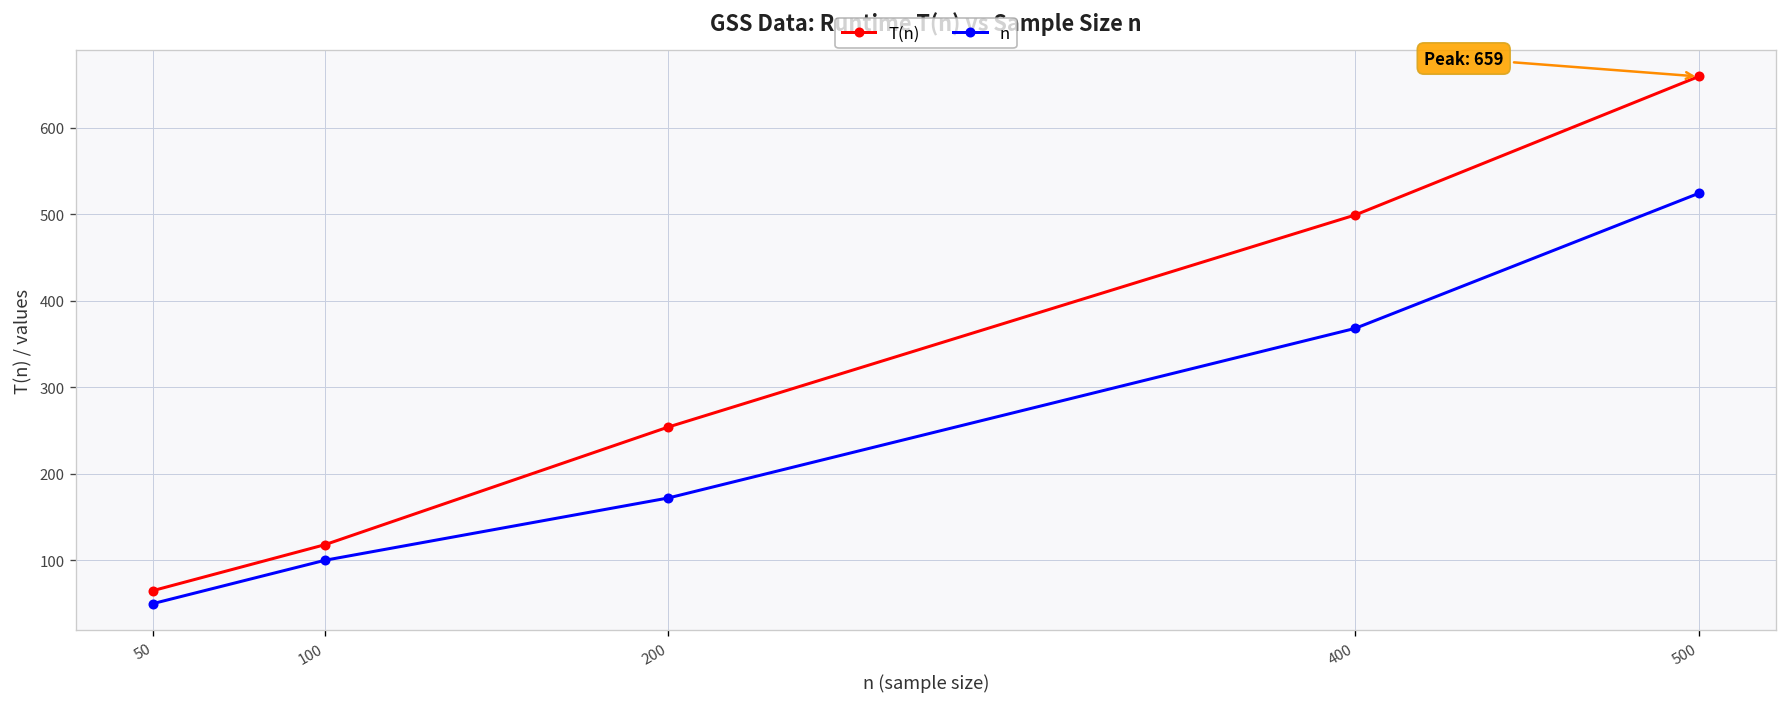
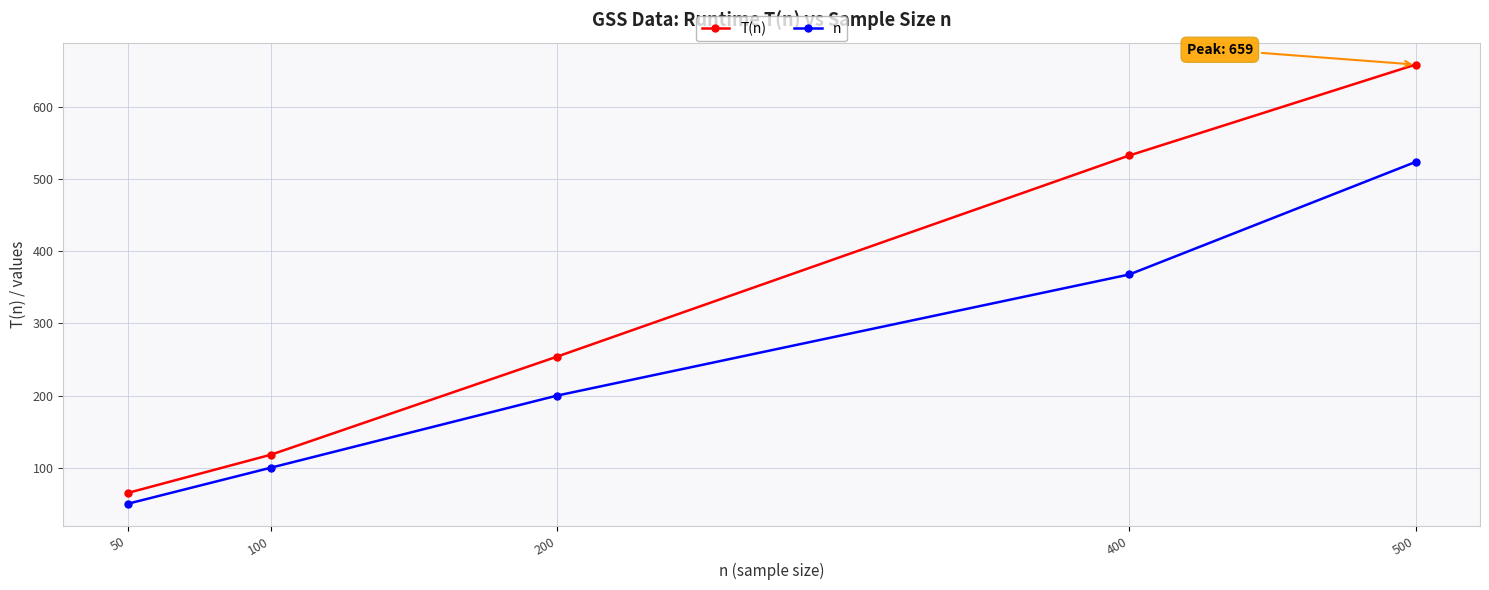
n, 200: 170 -> 200
T(n), 400: 500 -> 530
